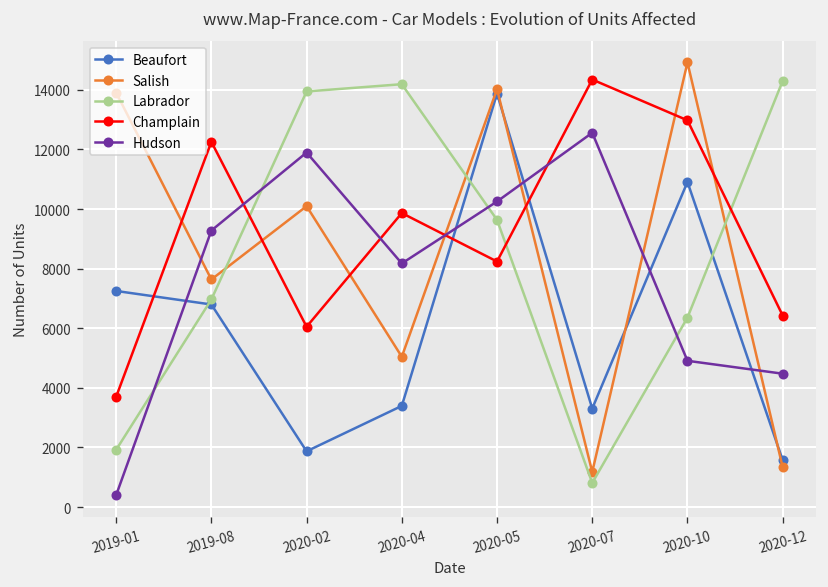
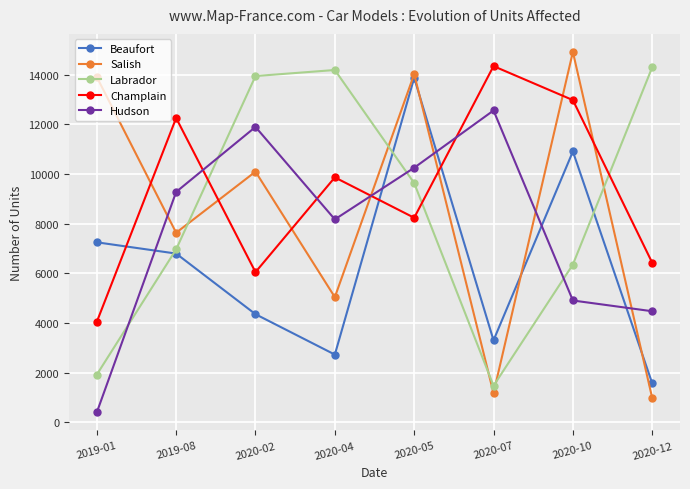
Champlain, 2019-01: 3700 -> 4000
Beaufort, 2020-02: 1900 -> 4400
Beaufort, 2020-04: 3400 -> 2700
Labrador, 2020-07: 800 -> 1500
Salish, 2020-12: 1300 -> 1000
